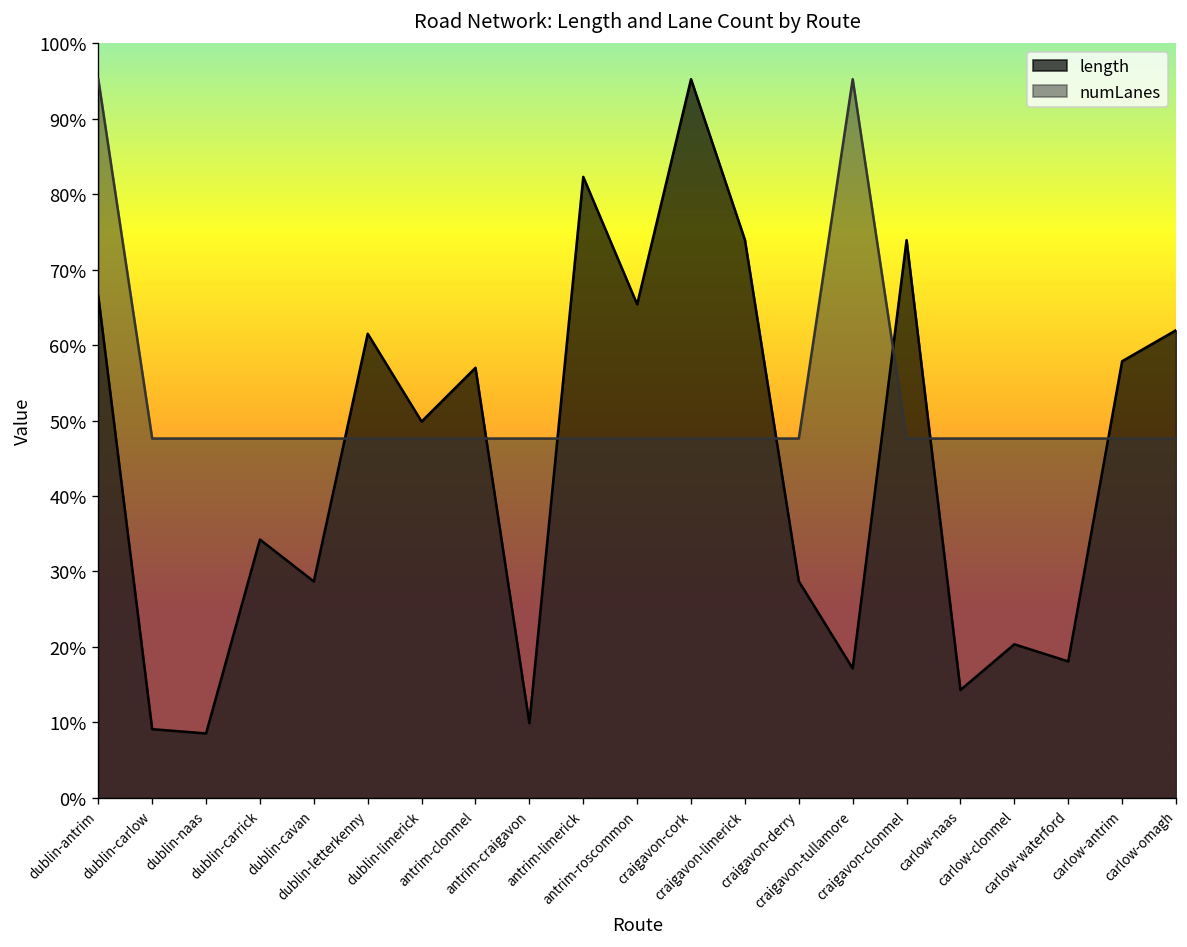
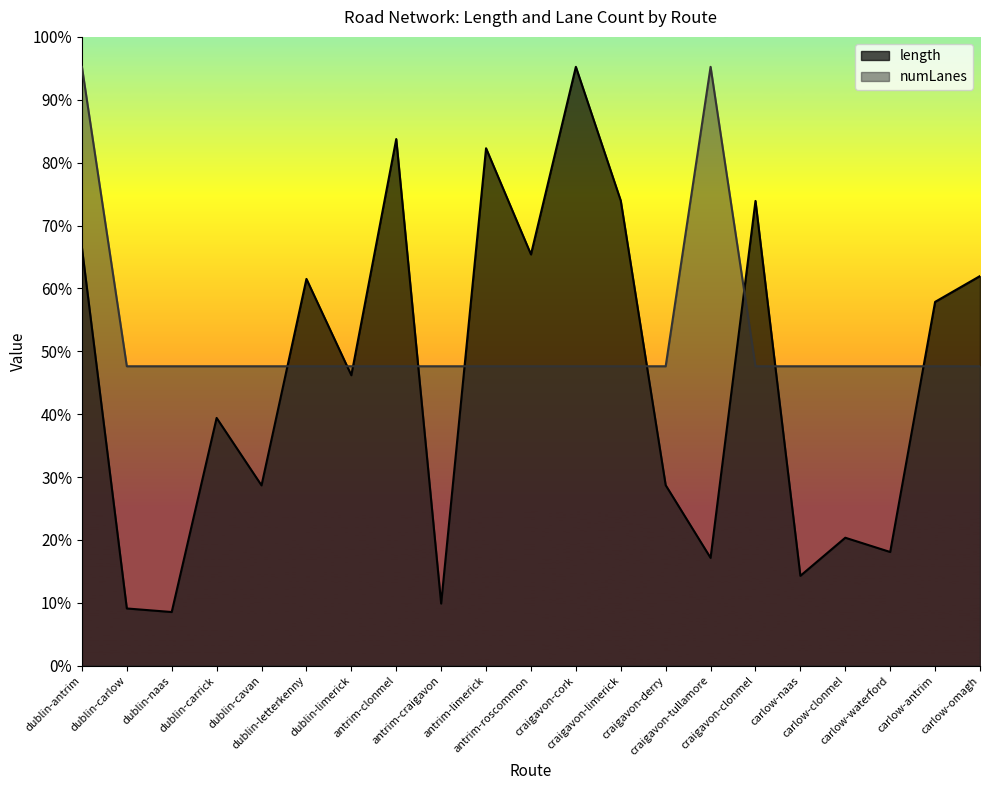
length, dublin-carrick: 34% -> 39%
length, dublin-limerick: 50% -> 46%
length, antrim-clonmel: 57% -> 84%
